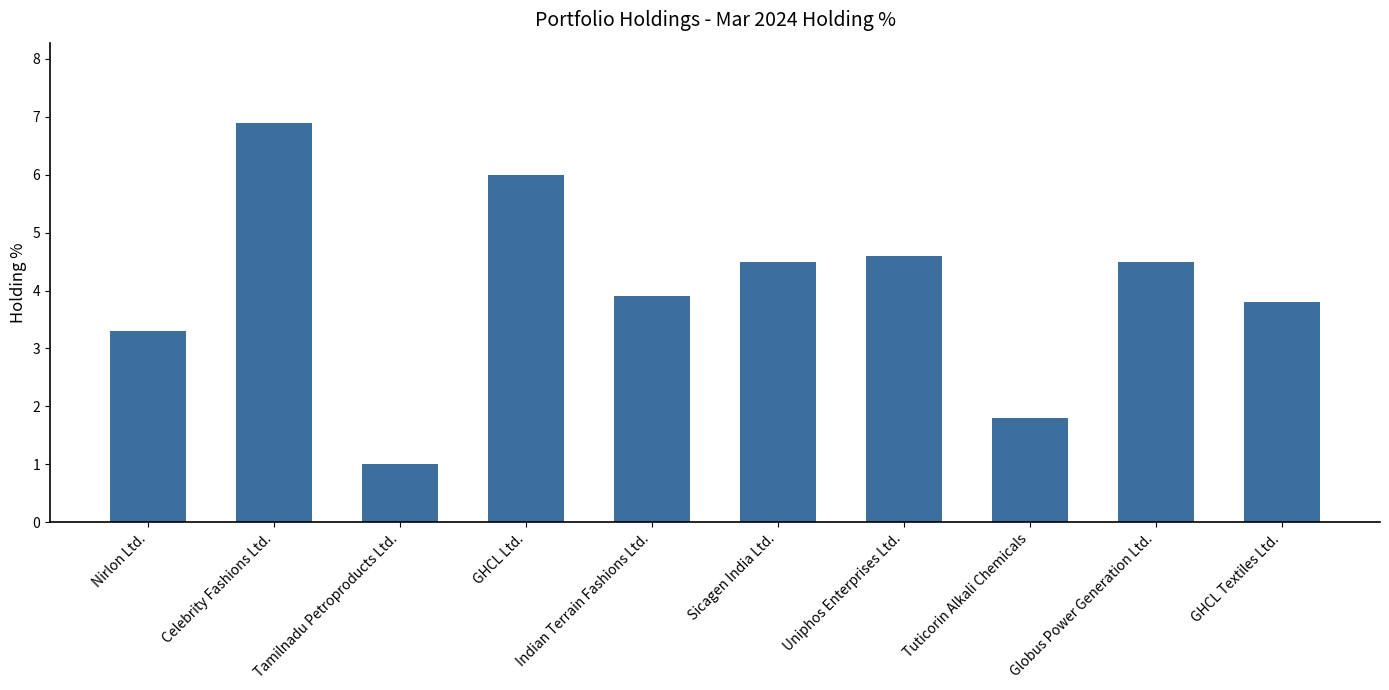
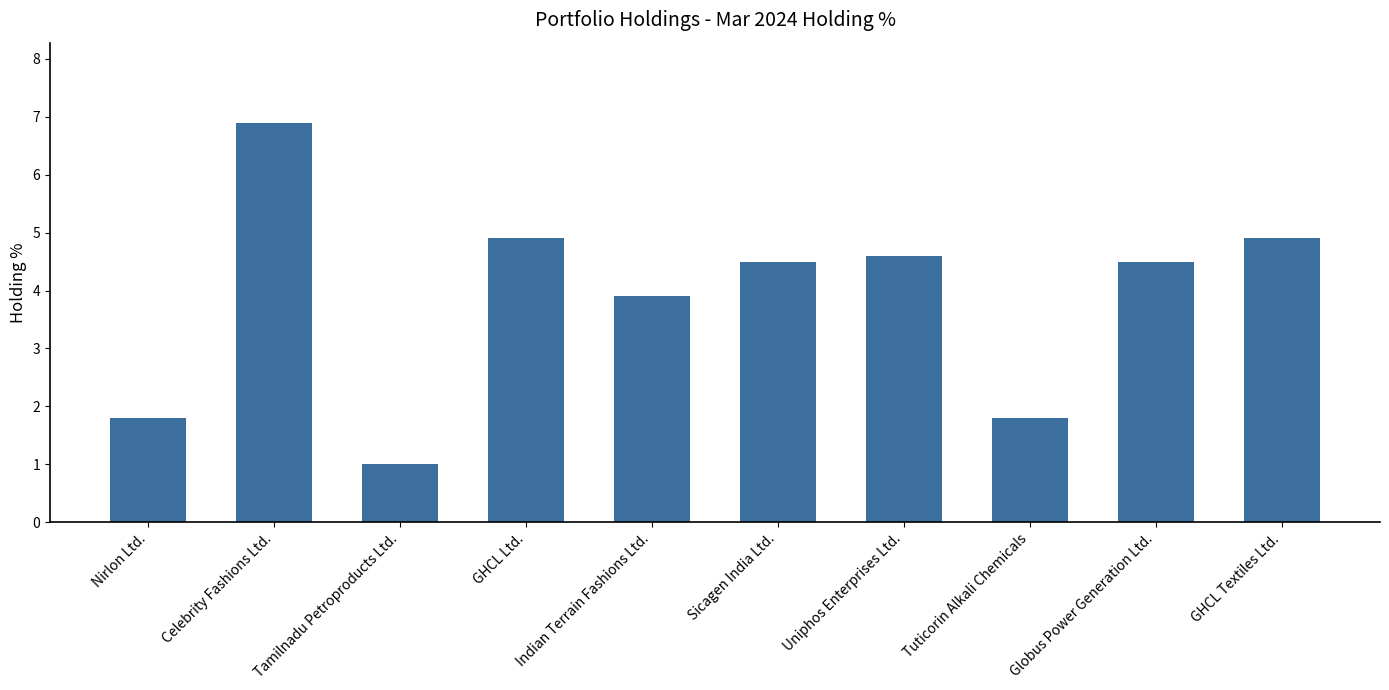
Nirlon Ltd.: 3.3 -> 1.8
GHCL Ltd.: 6.0 -> 4.9
GHCL Textiles Ltd.: 3.8 -> 4.9
